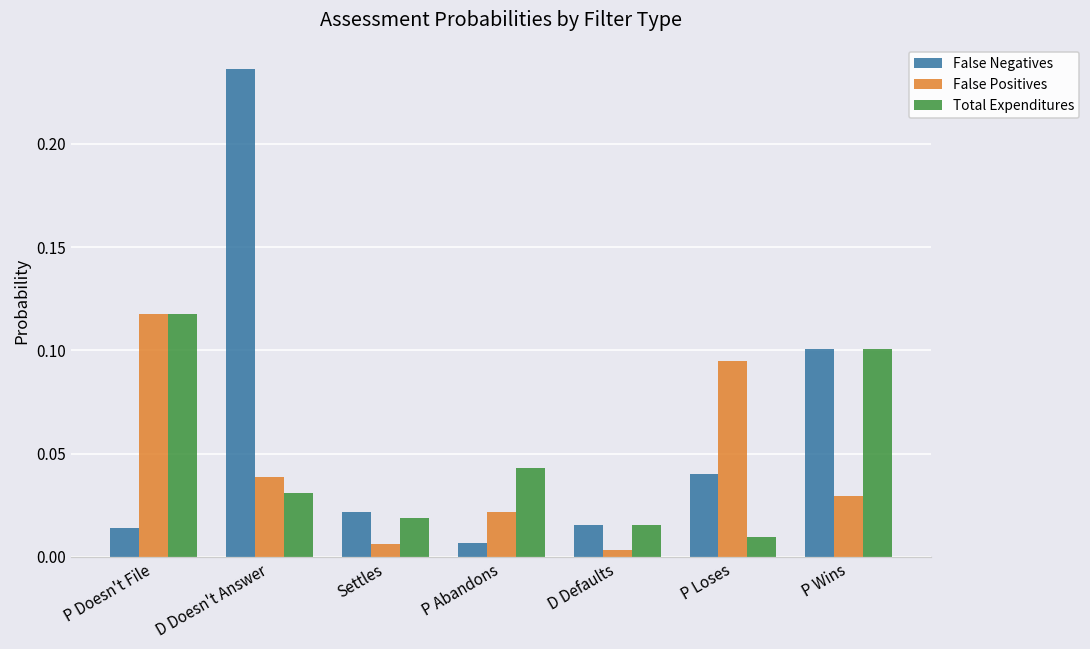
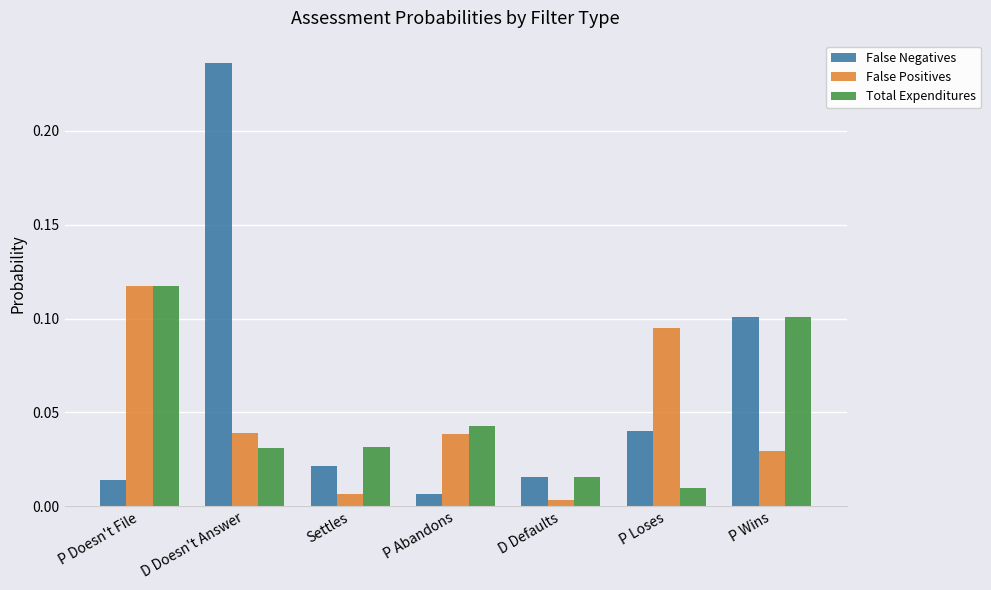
Total Expenditures, Settles: 0.019 -> 0.031
False Positives, P Abandons: 0.022 -> 0.038
